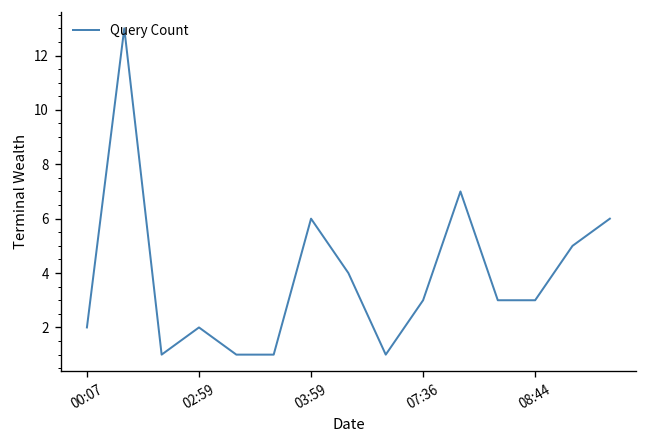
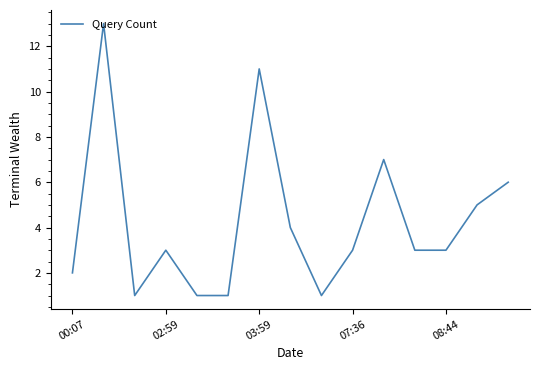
02:59: 2 -> 3
03:59: 6 -> 11
